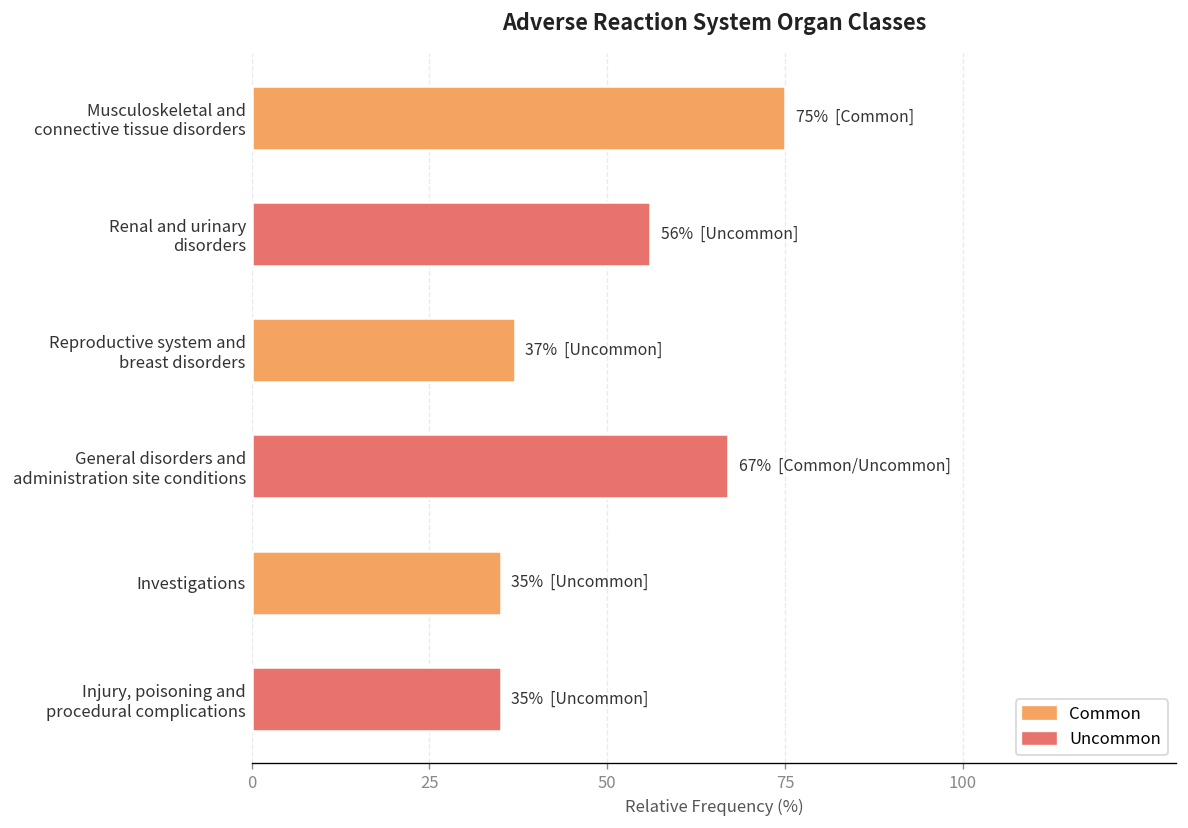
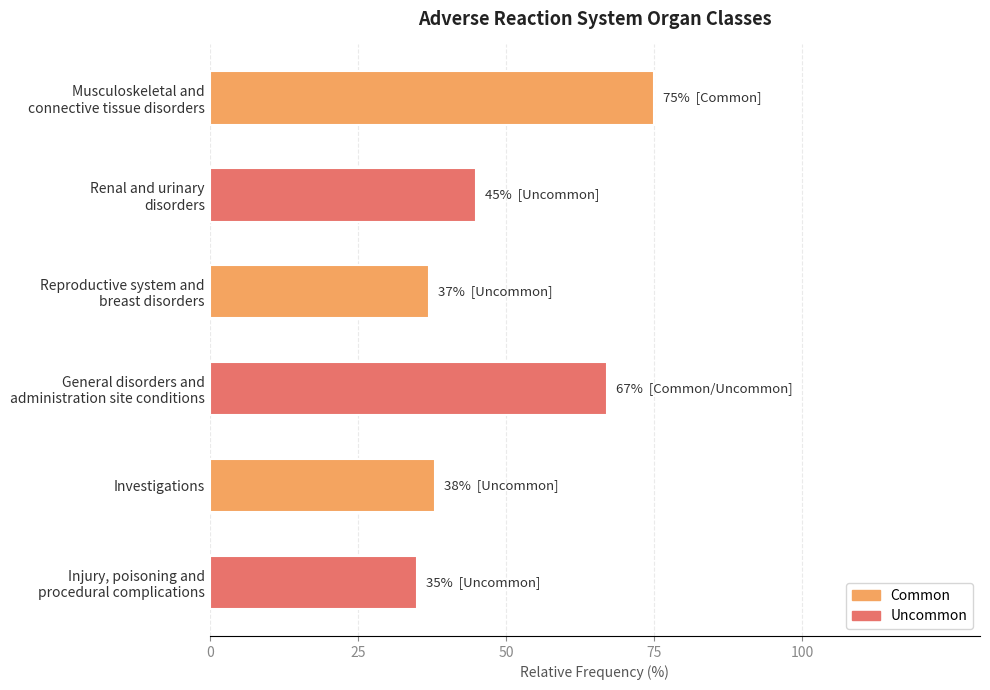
Renal and urinary disorders: 56% -> 45%
Investigations: 35% -> 38%
